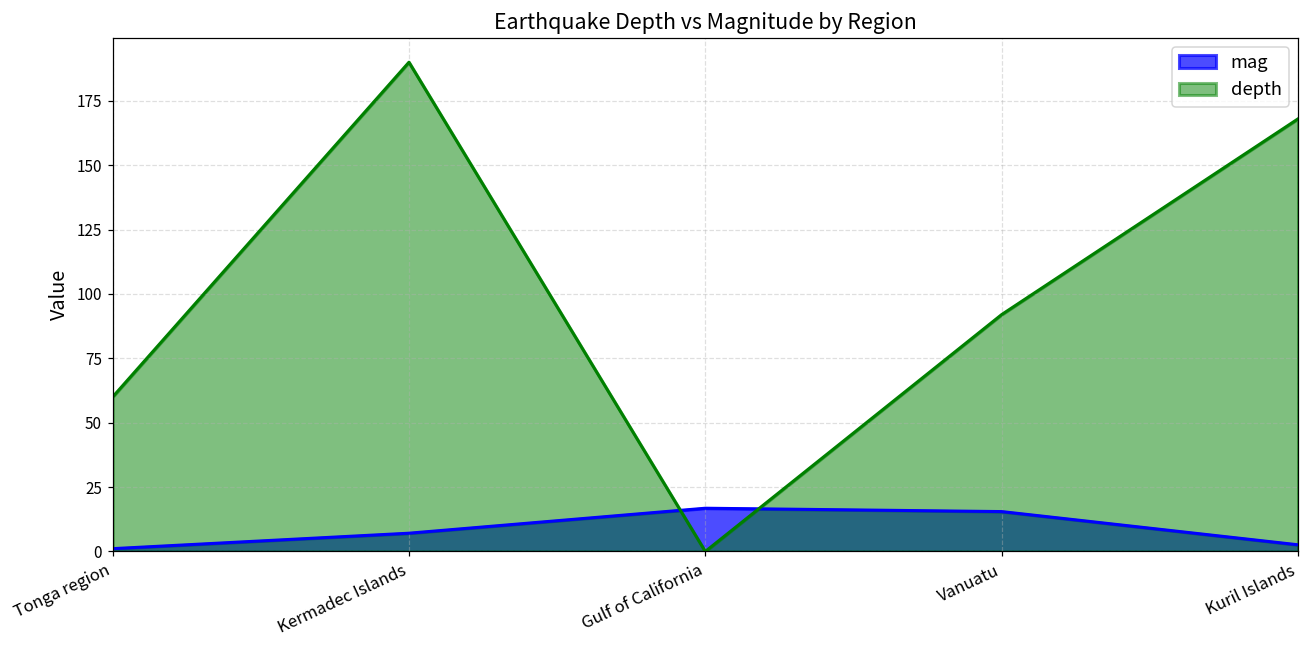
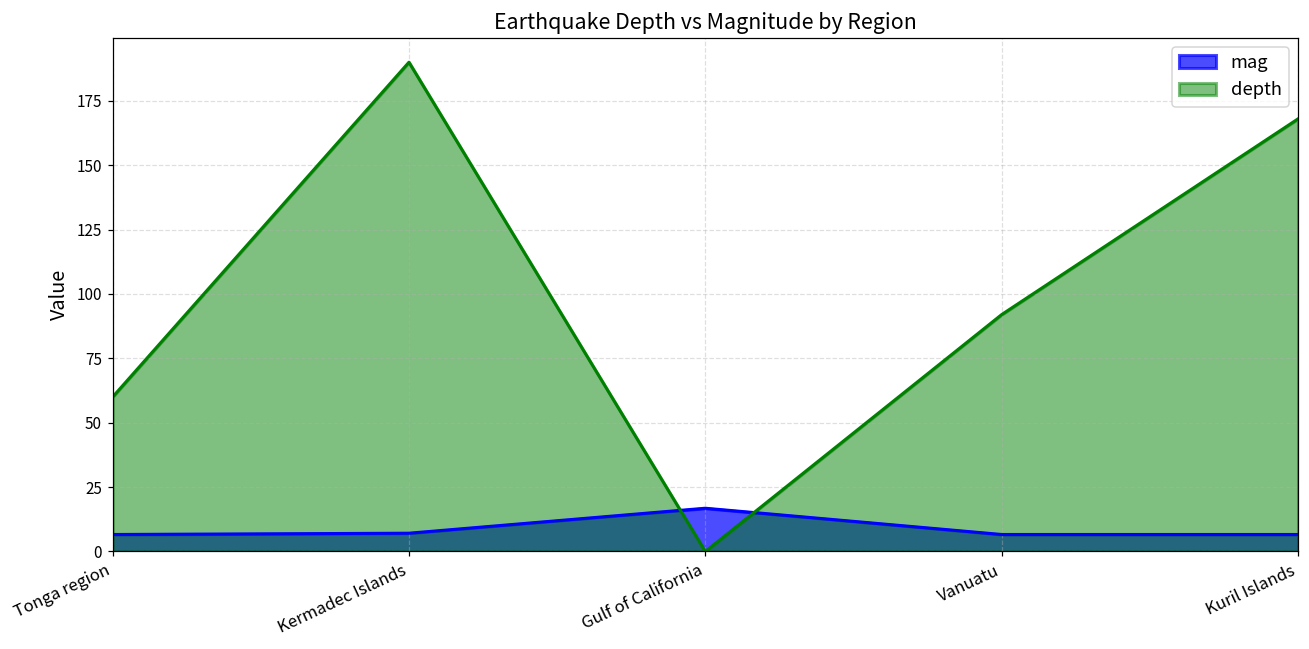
mag, Tonga region: 1 -> 7
mag, Vanuatu: 16 -> 7
mag, Kuril Islands: 3 -> 7
